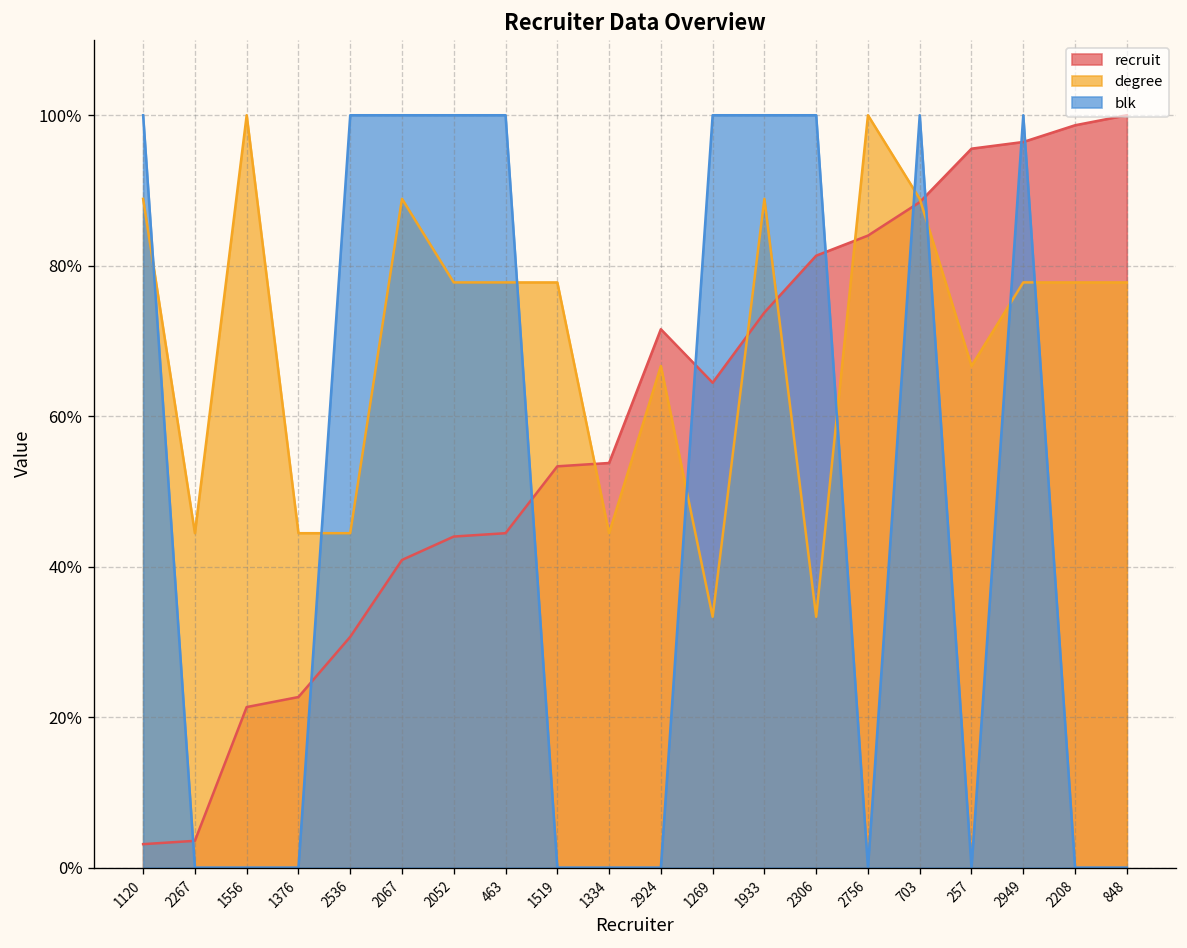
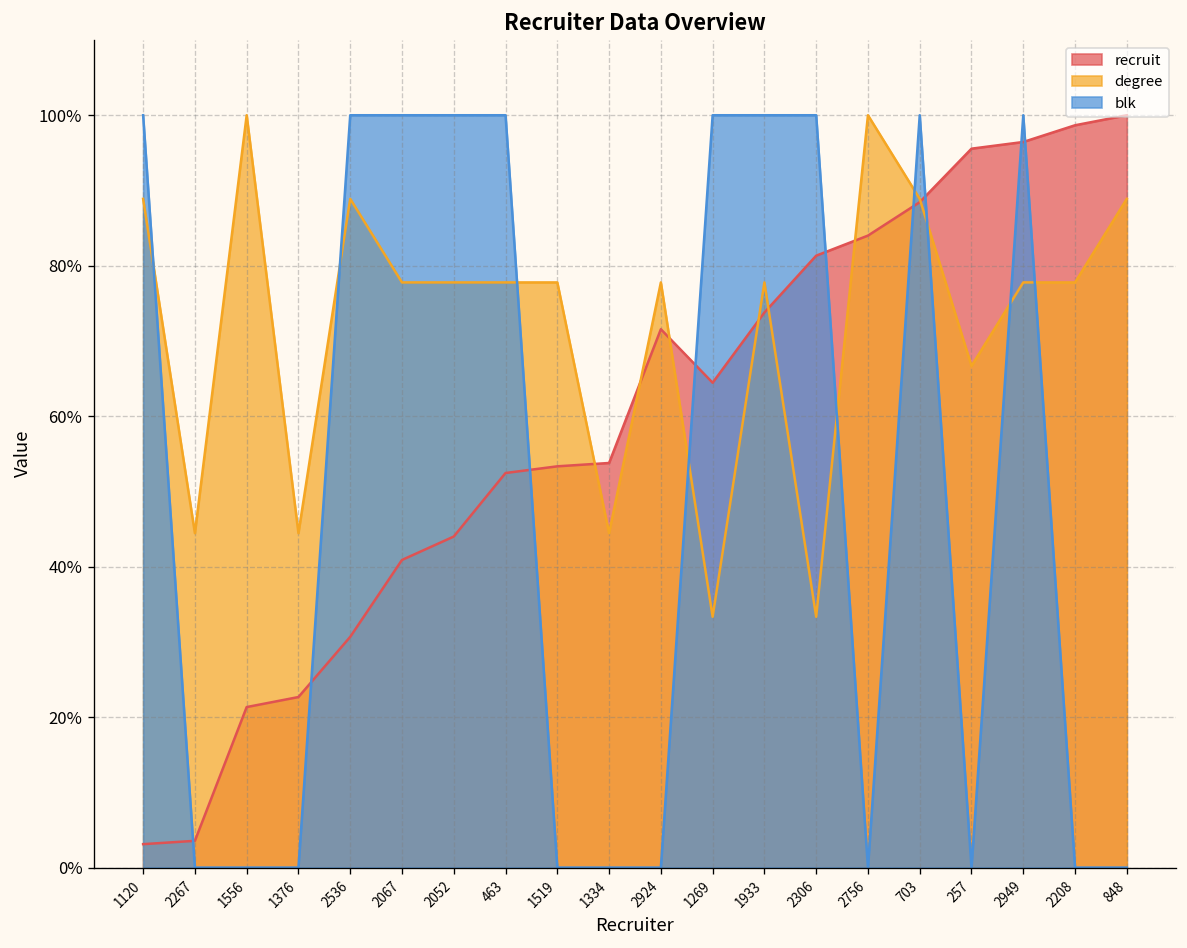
degree, 2536: 44% -> 89%
degree, 2067: 89% -> 78%
recruit, 463: 44% -> 52%
degree, 2924: 67% -> 78%
degree, 1933: 89% -> 78%
degree, 848: 78% -> 89%
